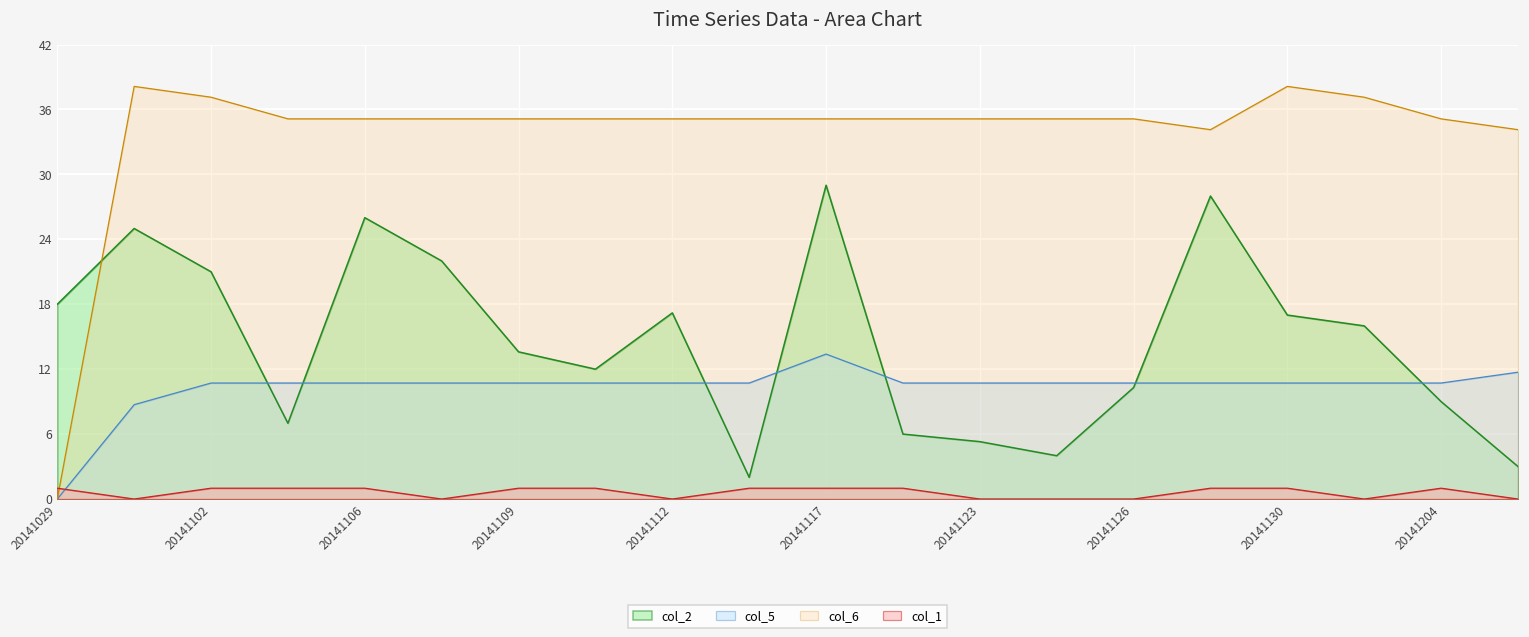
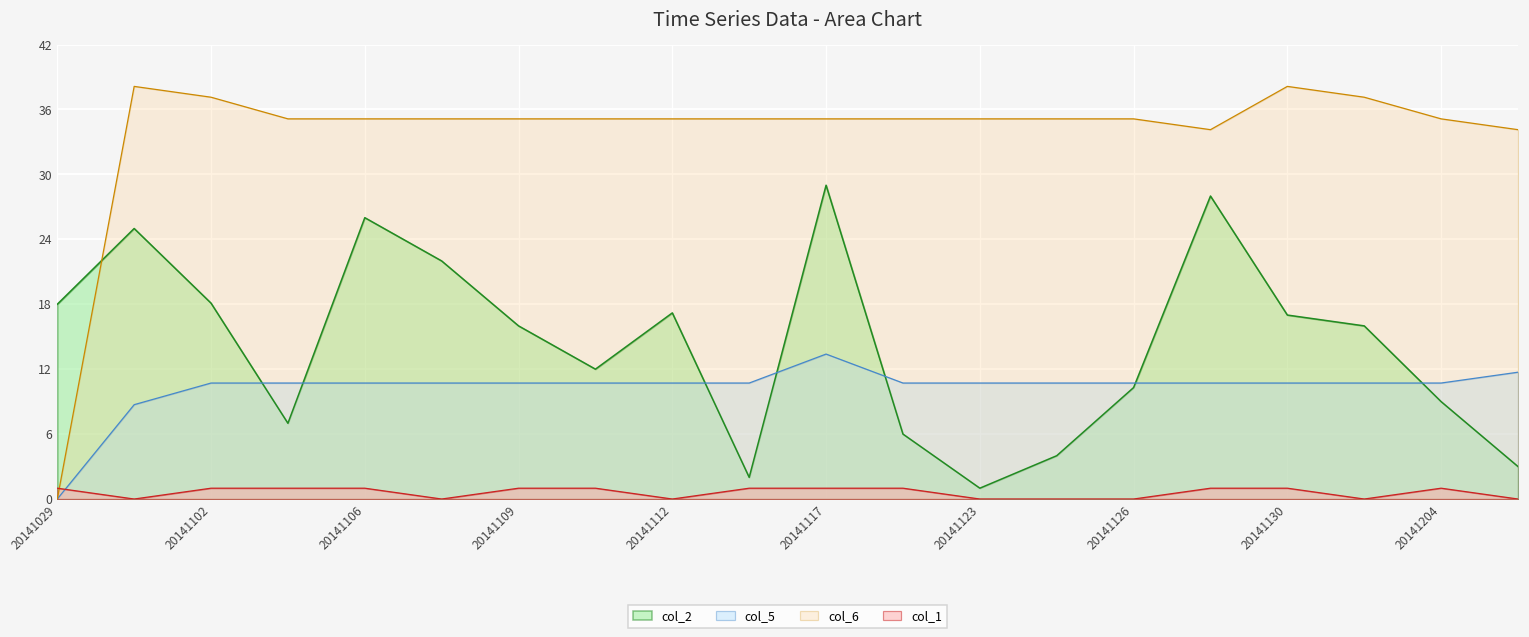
col_2, 20141102: 21 -> 18
col_2, 20141109: 14 -> 16
col_2, 20141123: 5 -> 1
